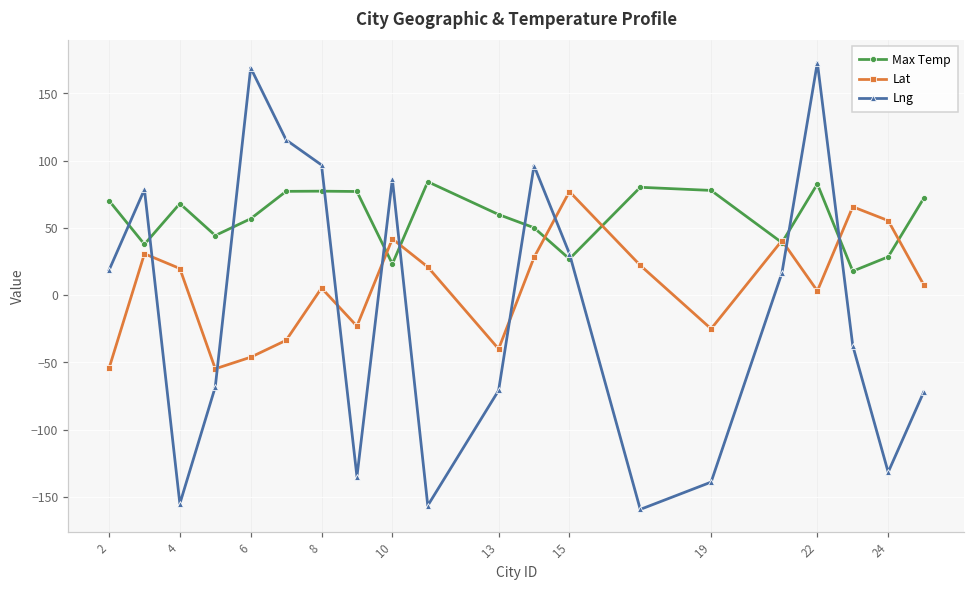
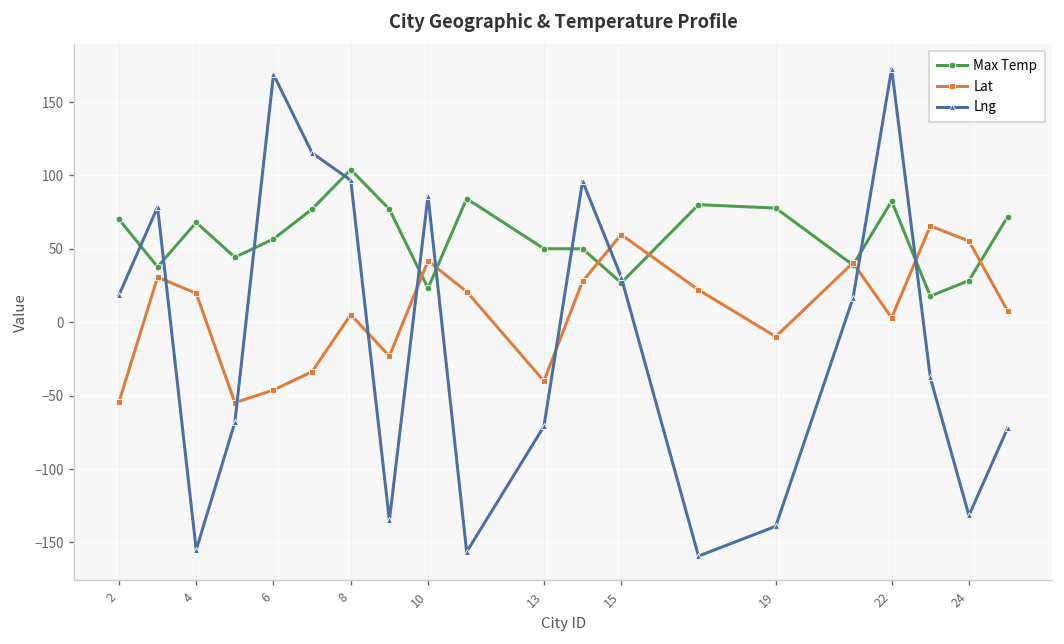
Max Temp, 8: 77 -> 104
Max Temp, 13: 60 -> 50
Lat, 15: 77 -> 60
Lat, 19: -25 -> -10
